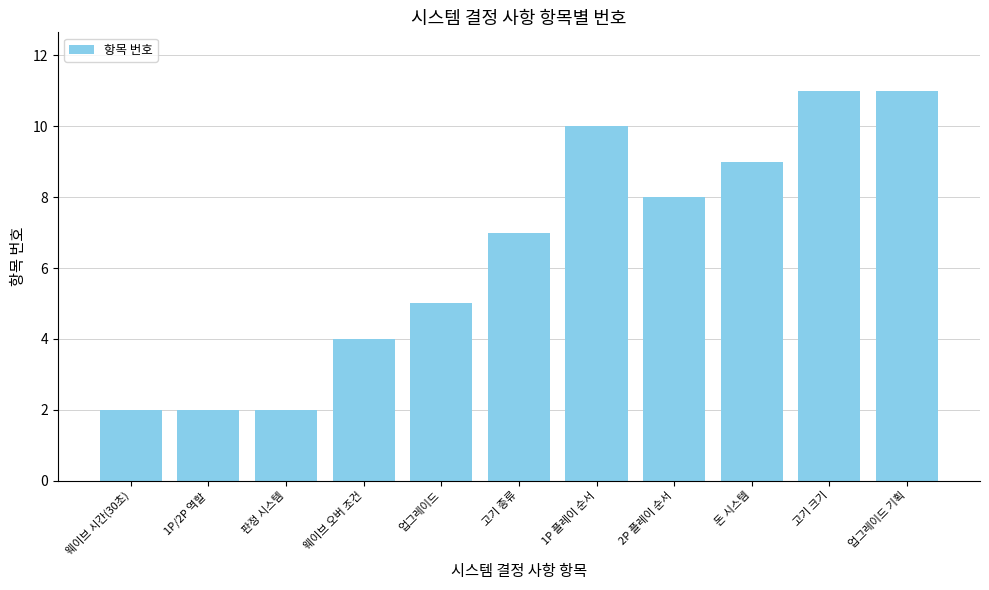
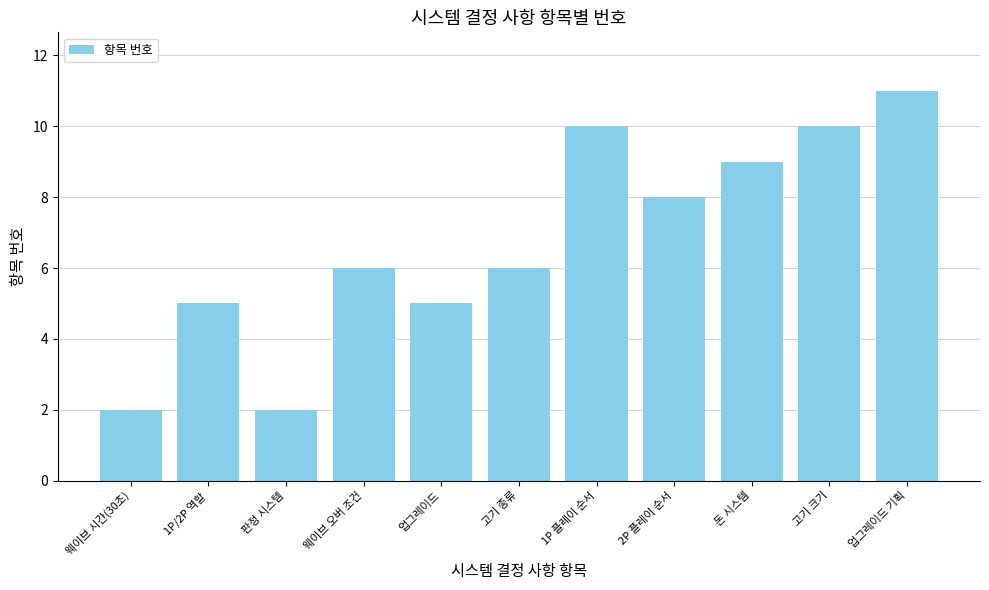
1P/2P 역할: 2 -> 5
웨이브 오버 조건: 4 -> 6
고기 종류: 7 -> 6
고기 크기: 11 -> 10
